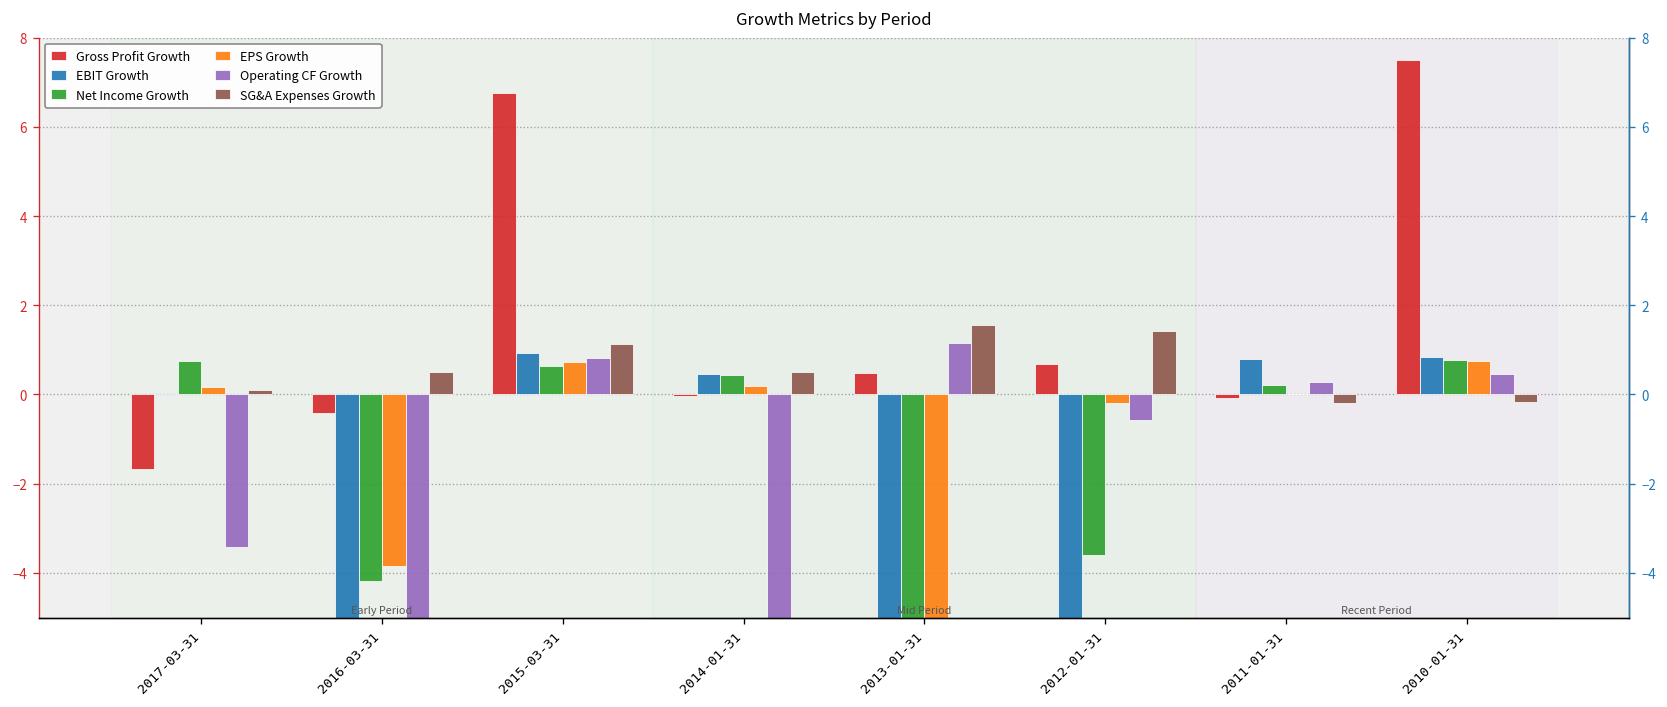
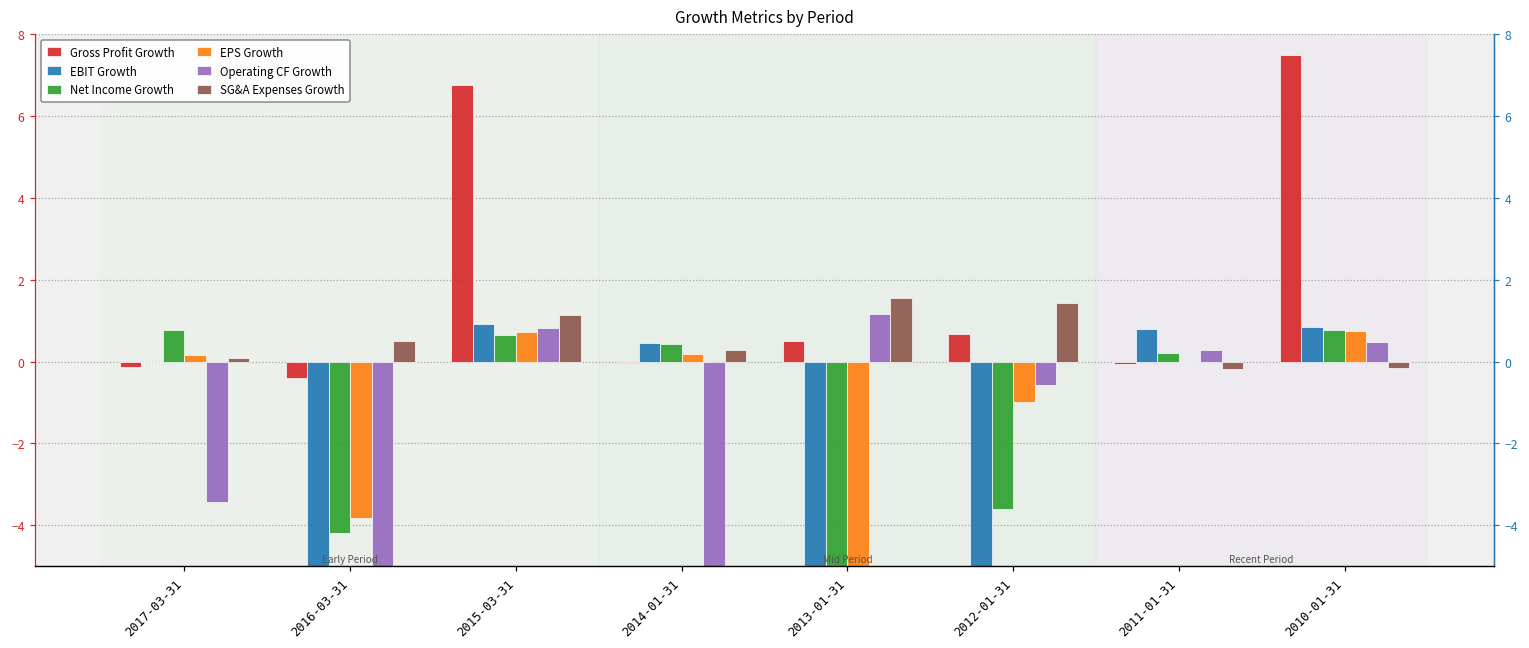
Gross Profit Growth, 2017-03-31: -1.7 -> -0.1
SG&A Expenses Growth, 2014-01-31: 0.5 -> 0.3
EPS Growth, 2012-01-31: -0.2 -> -1.0
